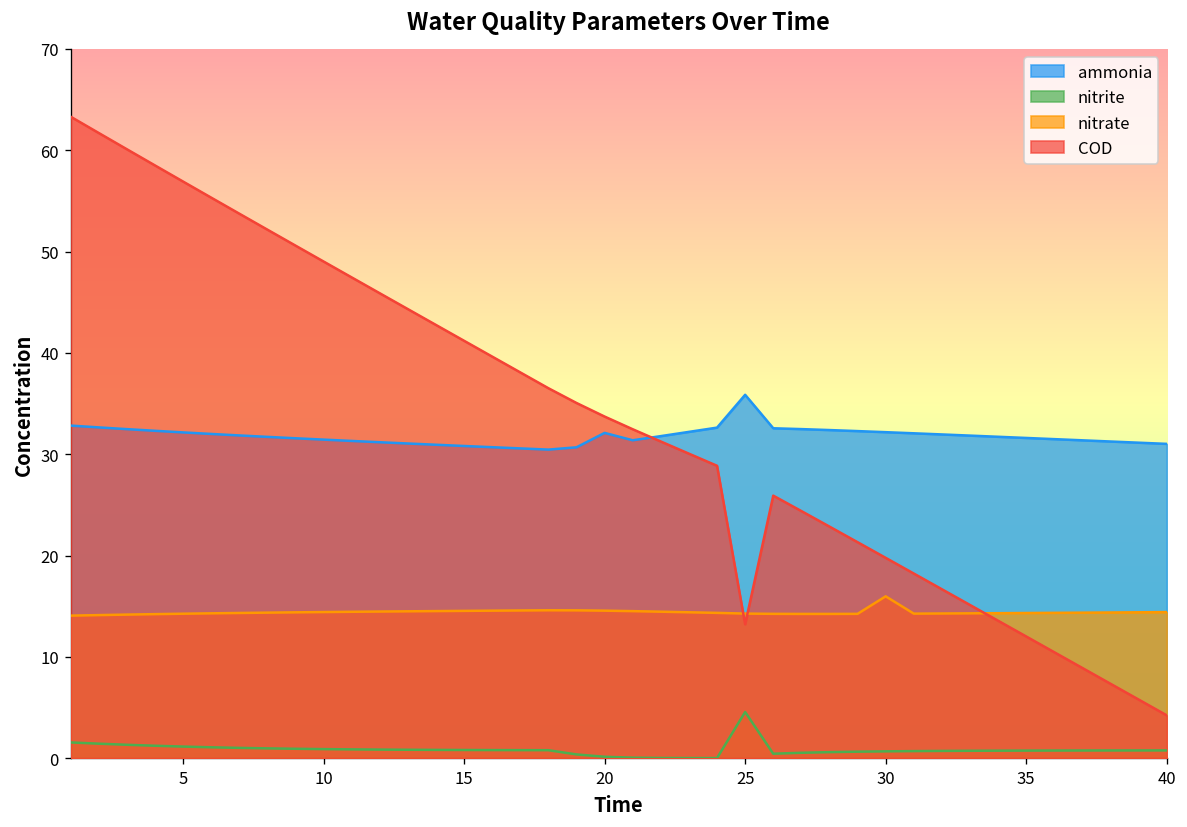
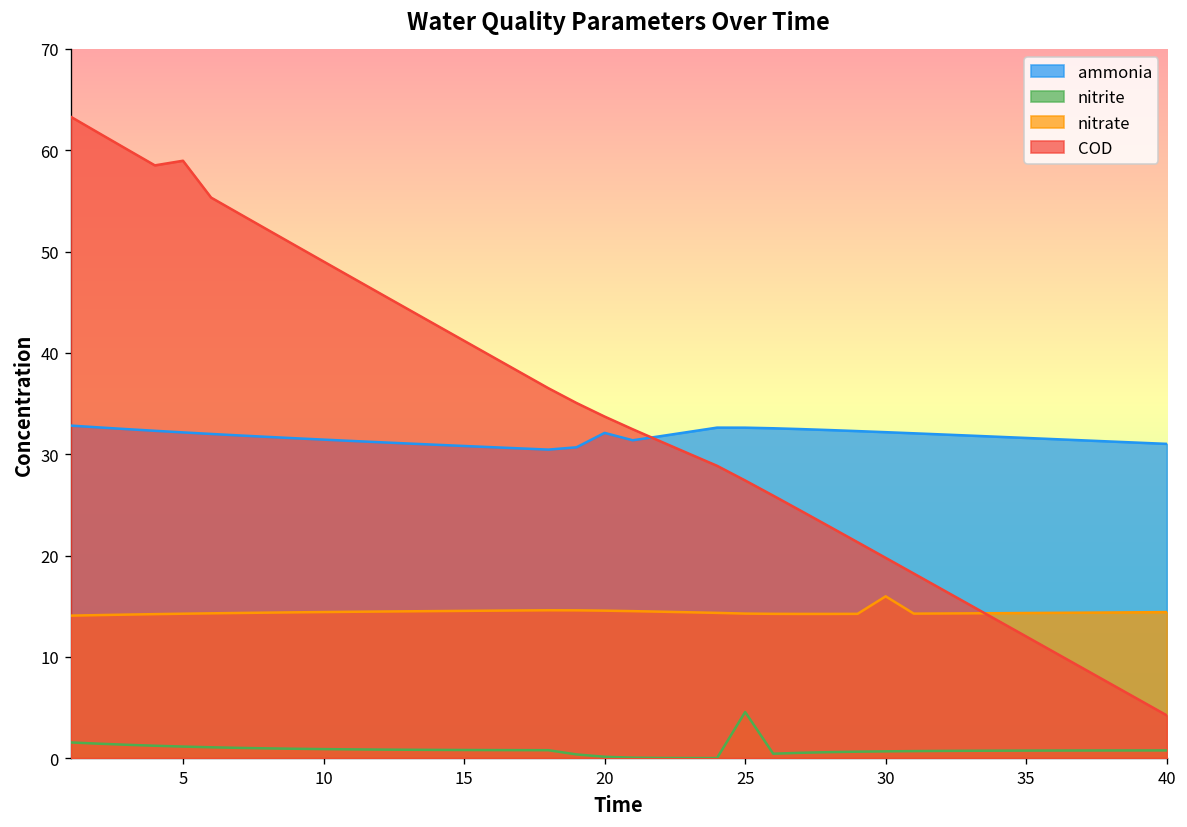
COD, 5: 57 -> 59
ammonia, 25: 36 -> 33
COD, 25: 13 -> 27
